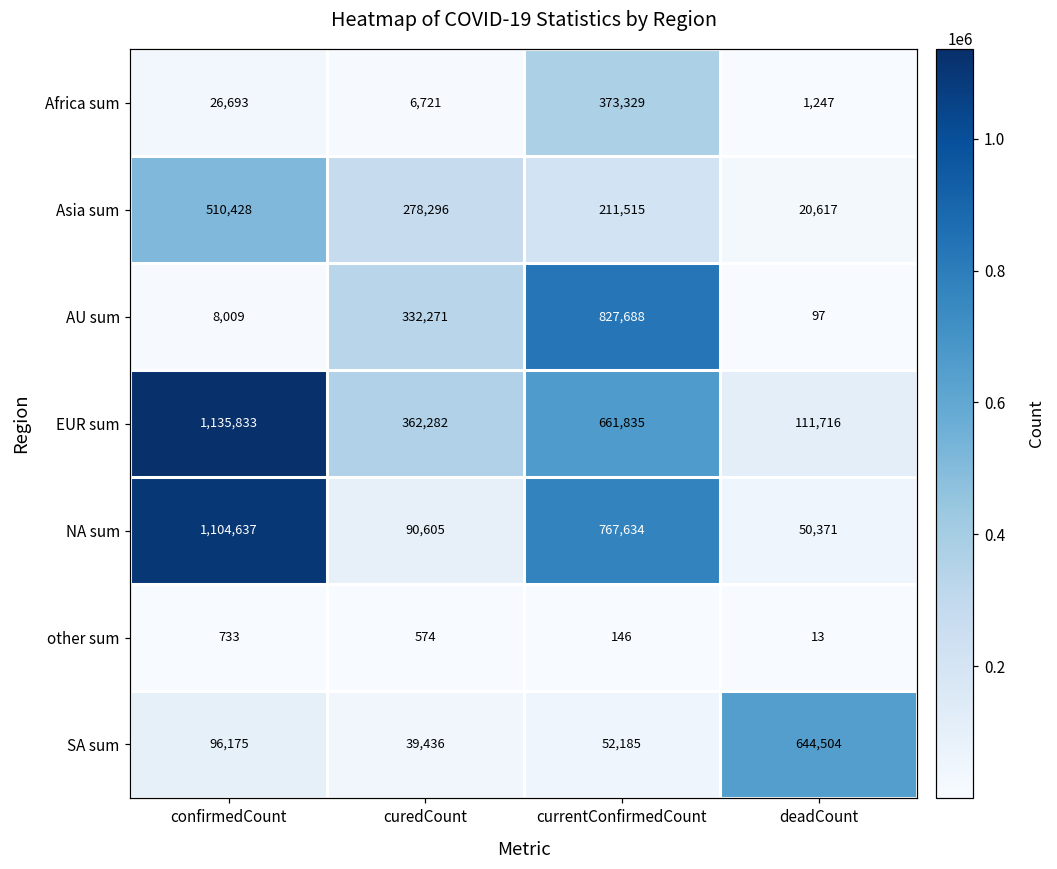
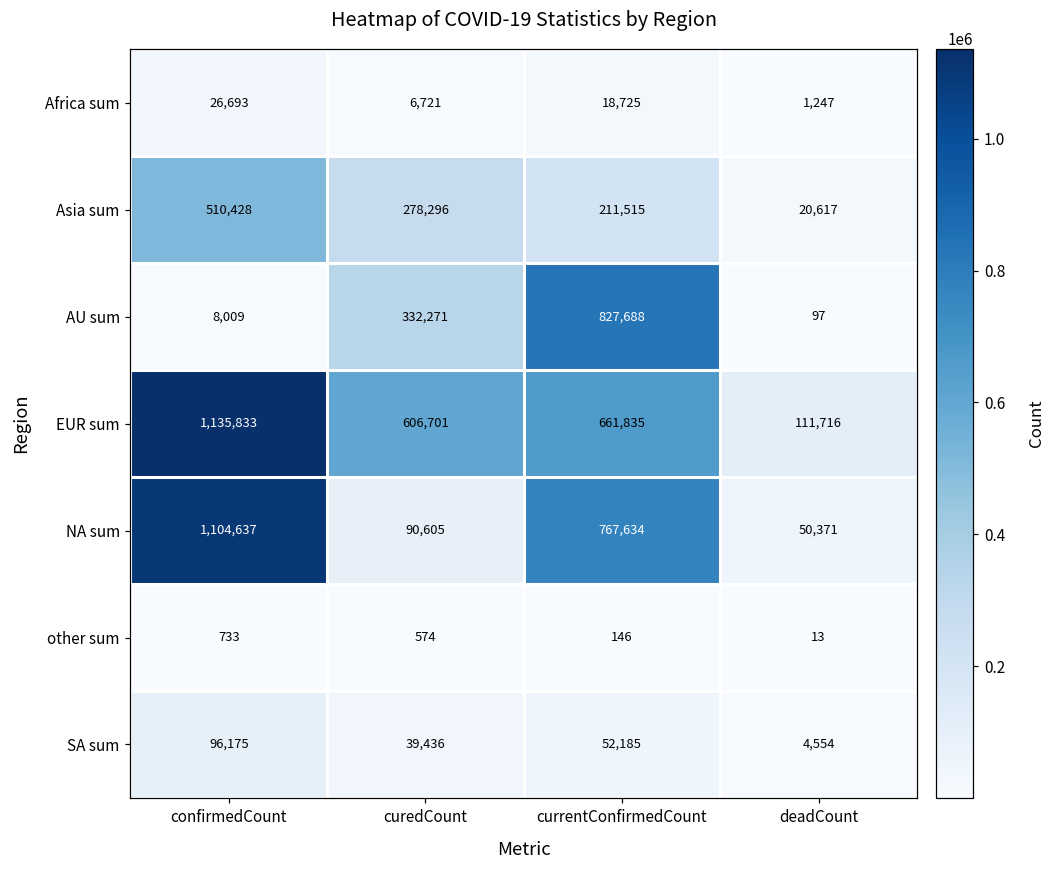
Africa sum, currentConfirmedCount: 373,329 -> 18,725
EUR sum, curedCount: 362,282 -> 606,701
SA sum, deadCount: 644,504 -> 4,554
